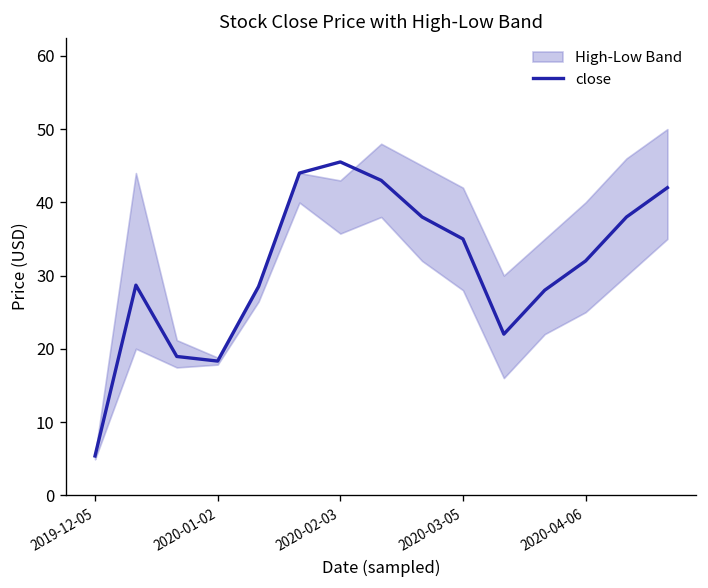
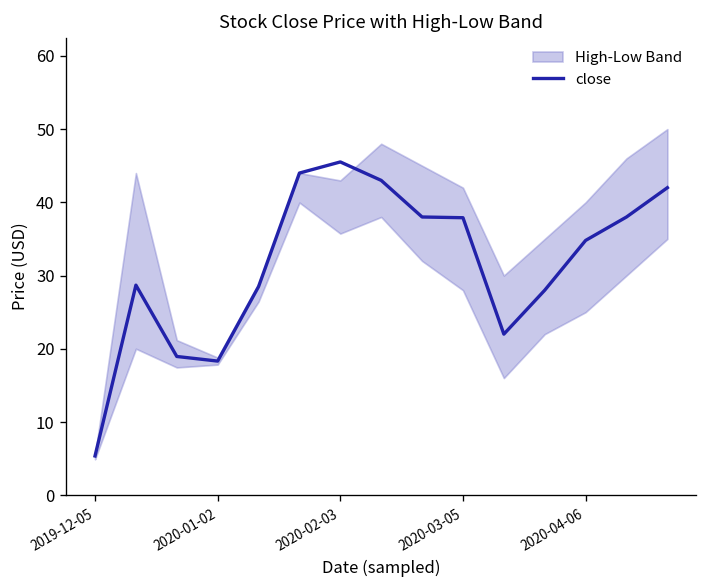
close, 2020-03-05: 35 -> 38
close, 2020-04-06: 32 -> 35
